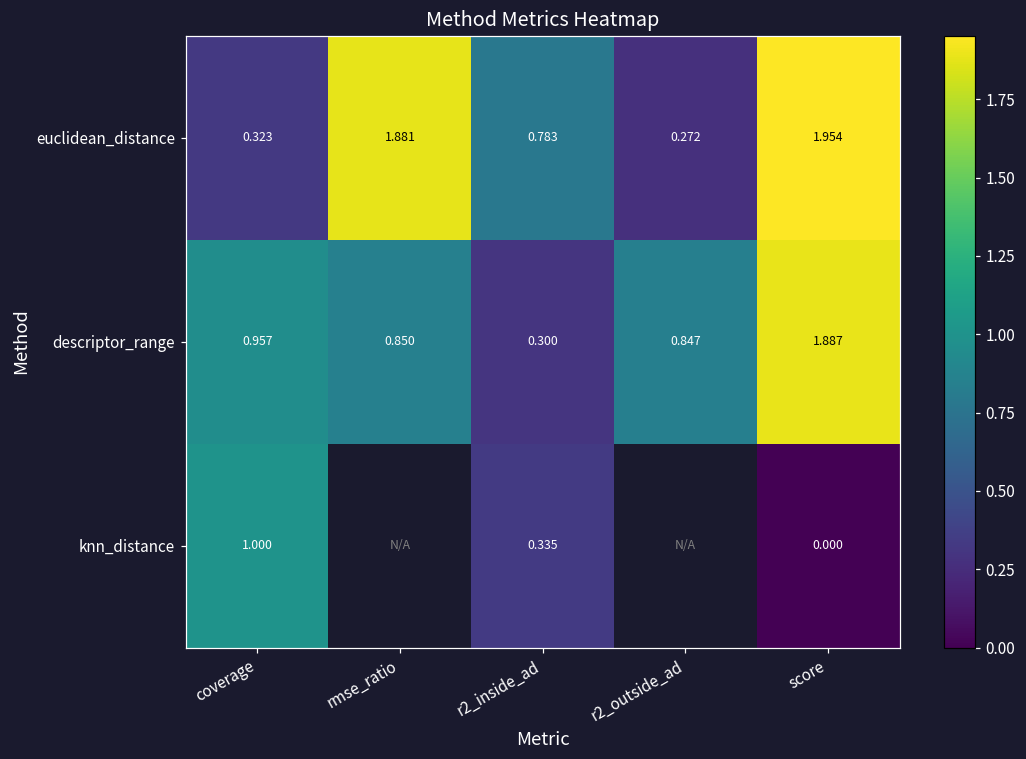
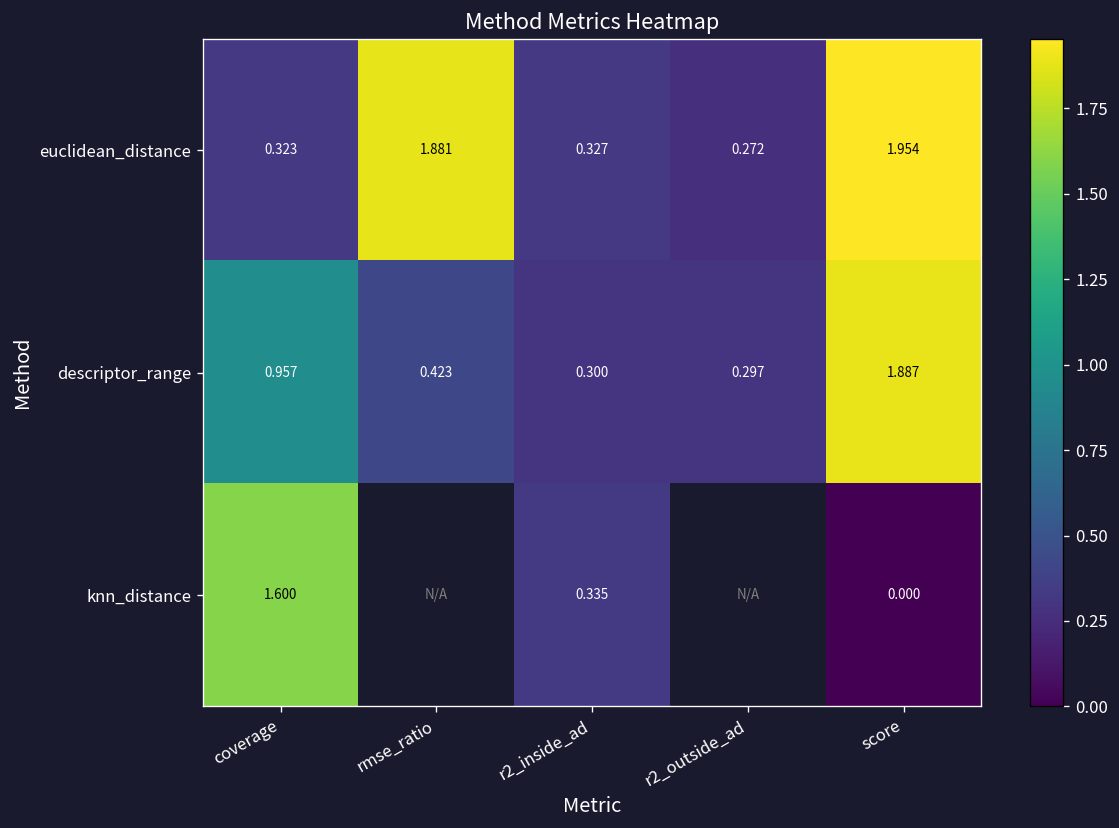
euclidean_distance, r2_inside_ad: 0.783 -> 0.327
descriptor_range, rmse_ratio: 0.850 -> 0.423
descriptor_range, r2_outside_ad: 0.847 -> 0.297
knn_distance, coverage: 1.000 -> 1.600
